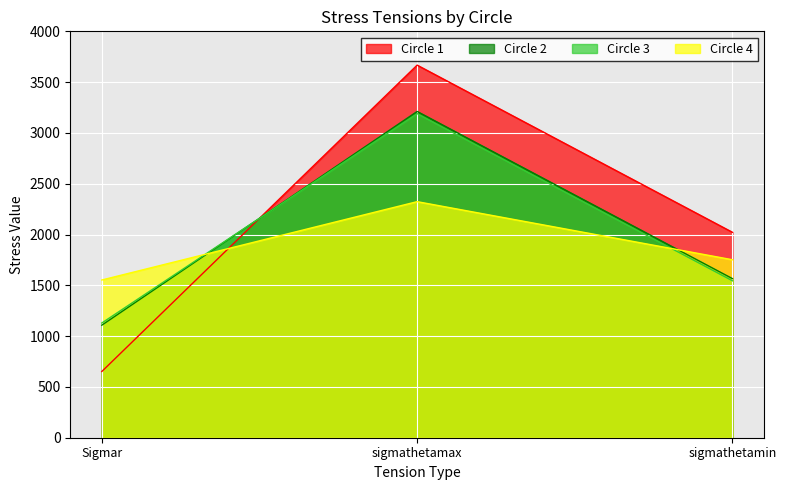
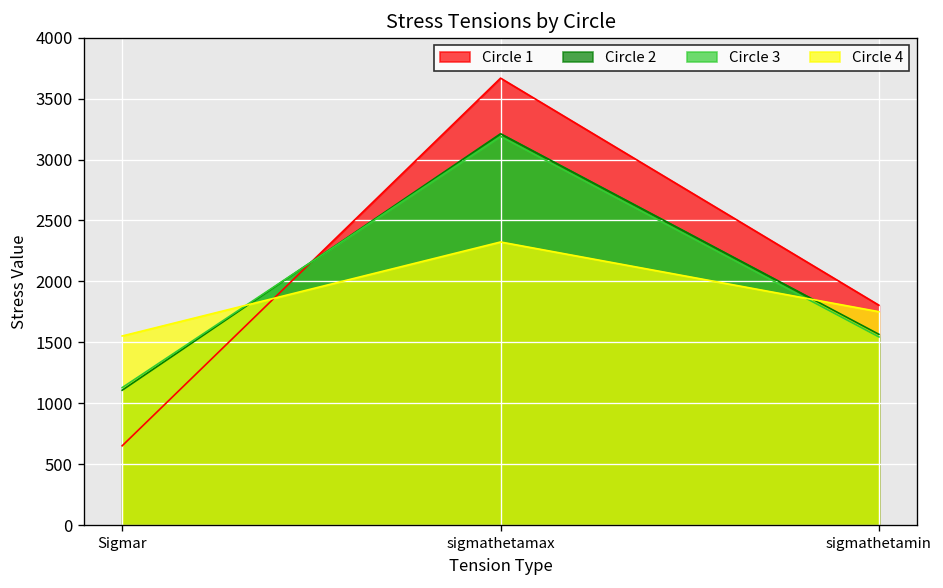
Circle 1, sigmathetamin: 2020 -> 1800
